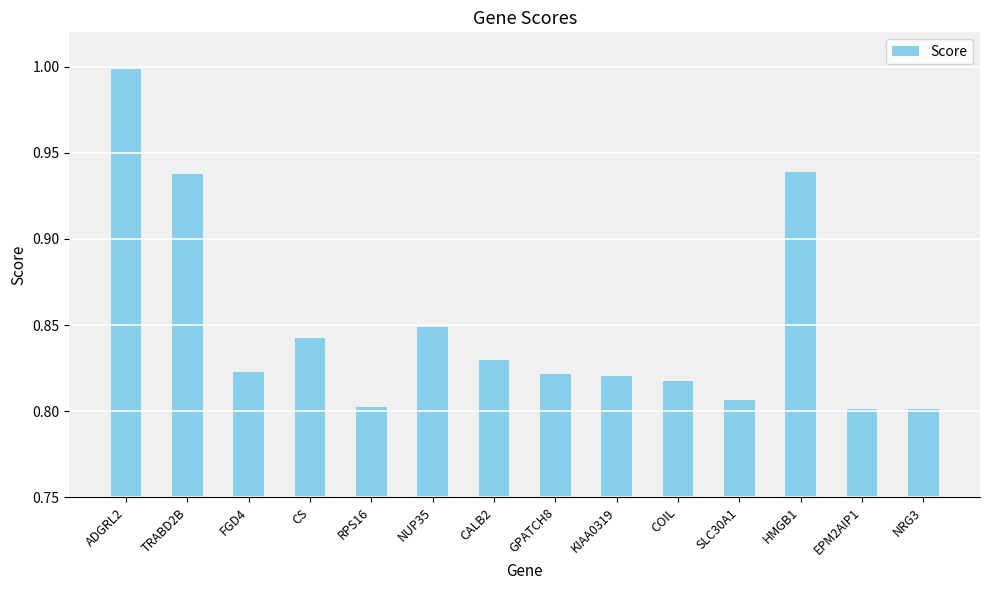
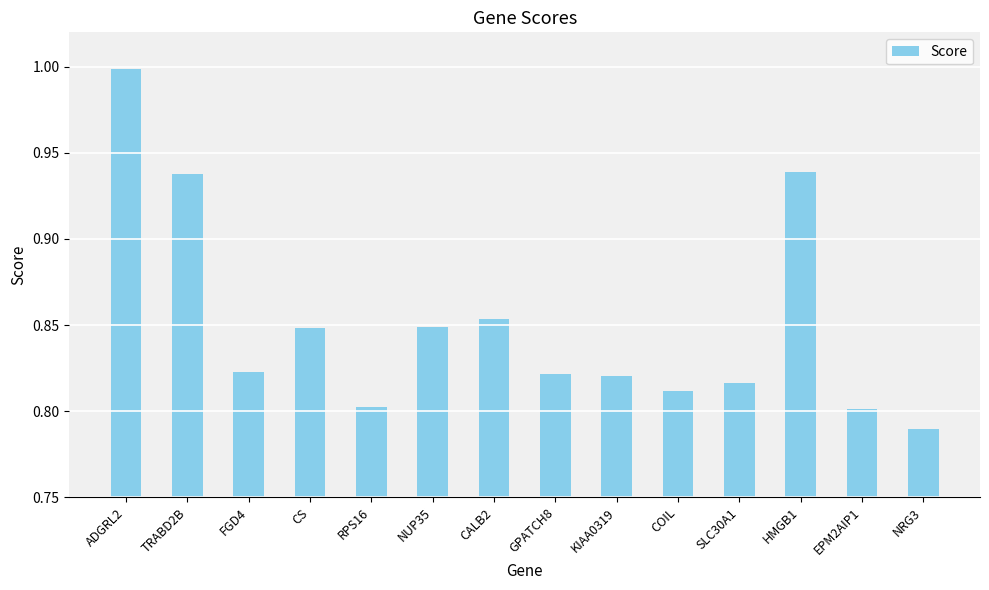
CS: 0.842 -> 0.848
CALB2: 0.829 -> 0.854
COIL: 0.818 -> 0.812
SLC30A1: 0.806 -> 0.816
NRG3: 0.801 -> 0.790
